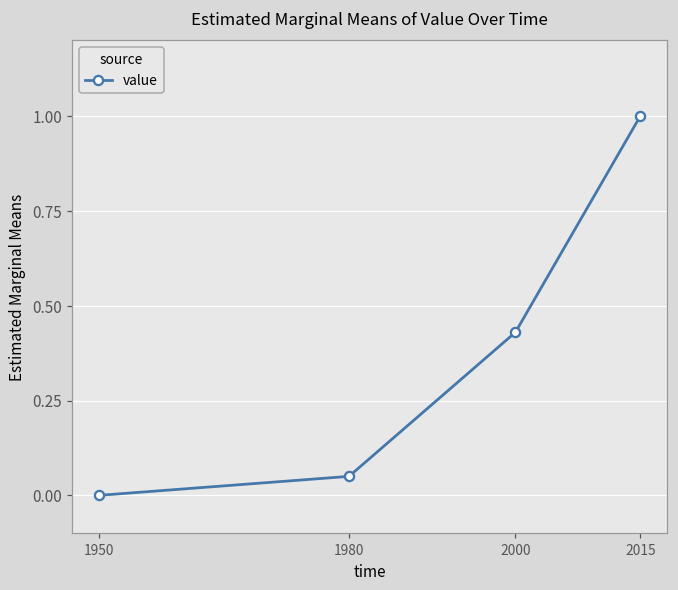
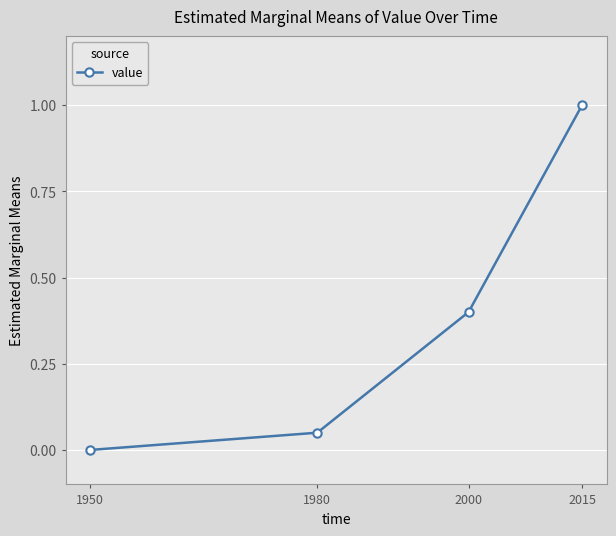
2000: 0.43 -> 0.40
